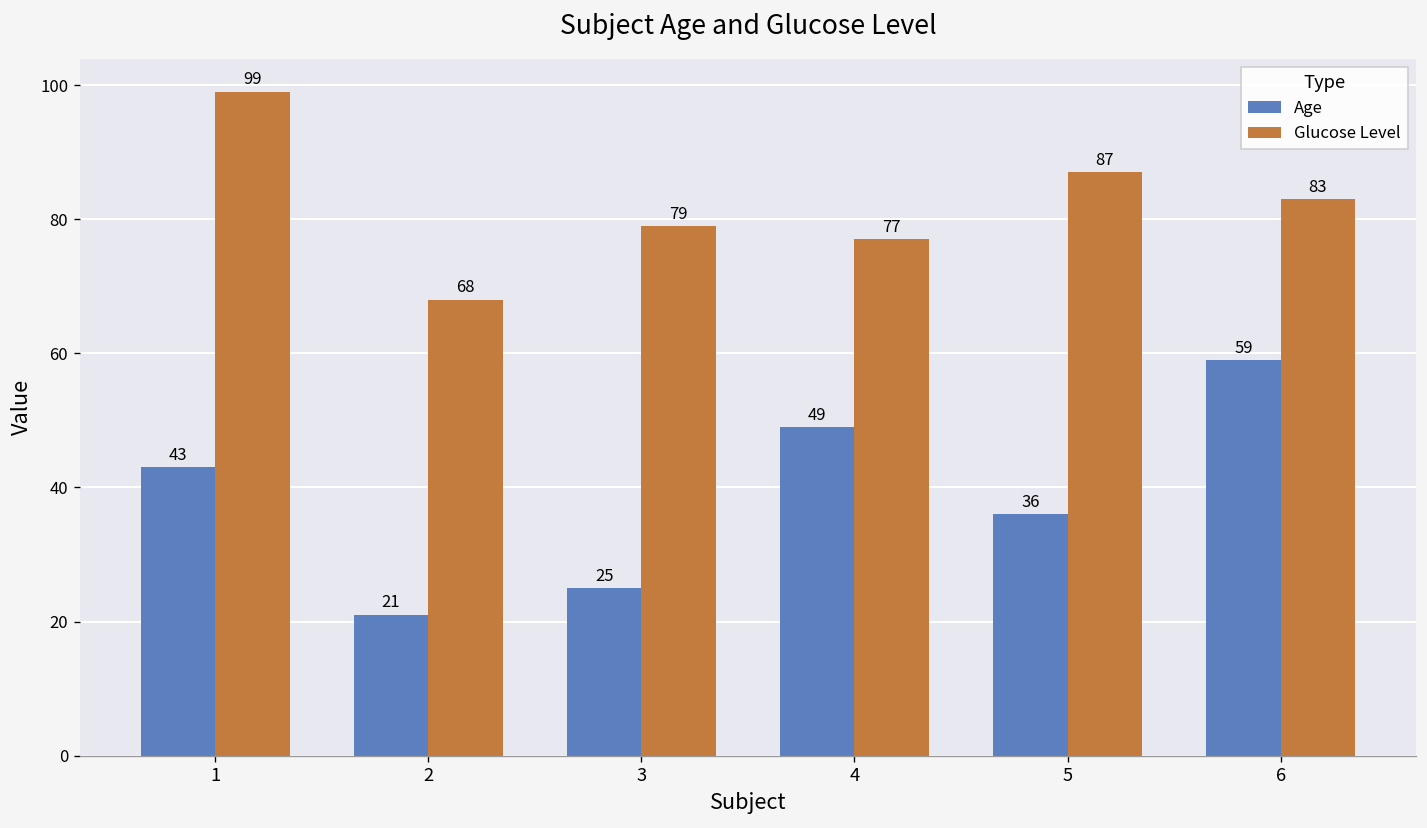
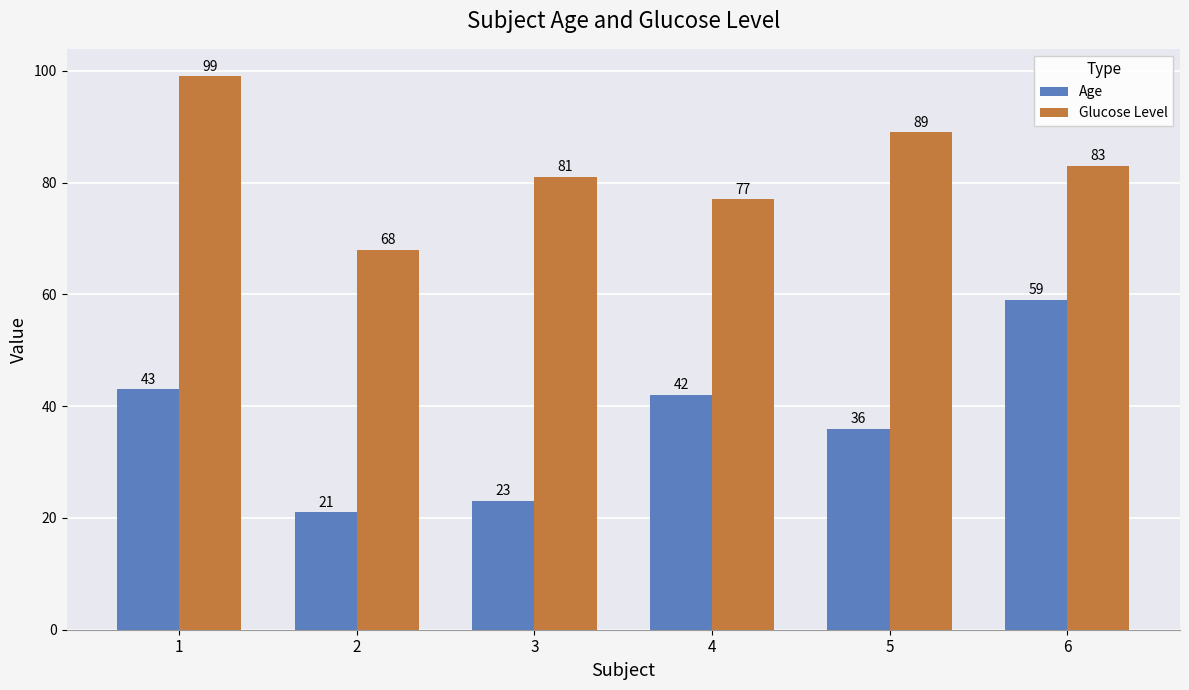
Age, 3: 25 -> 23
Glucose Level, 3: 79 -> 81
Age, 4: 49 -> 42
Glucose Level, 5: 87 -> 89
